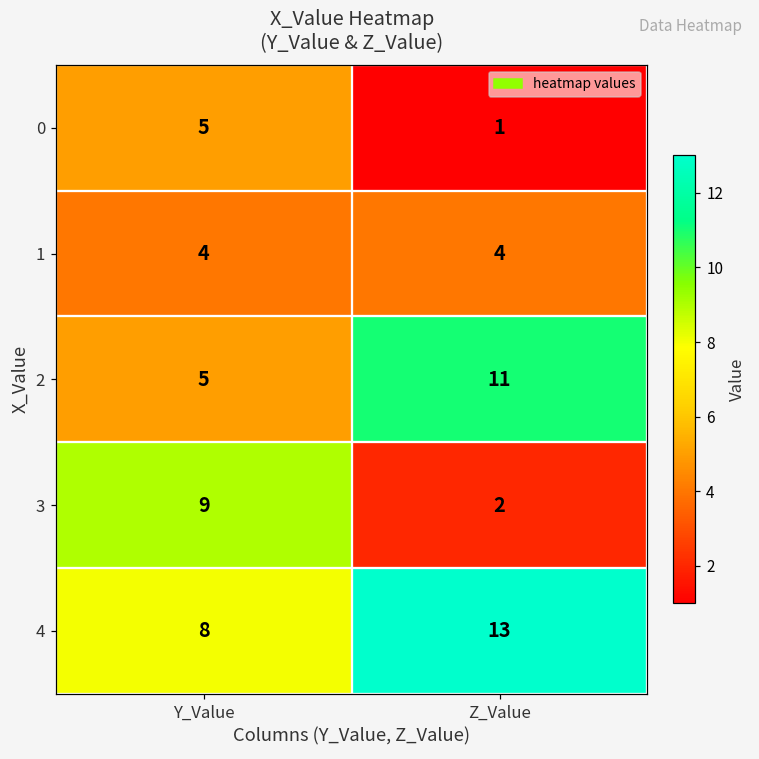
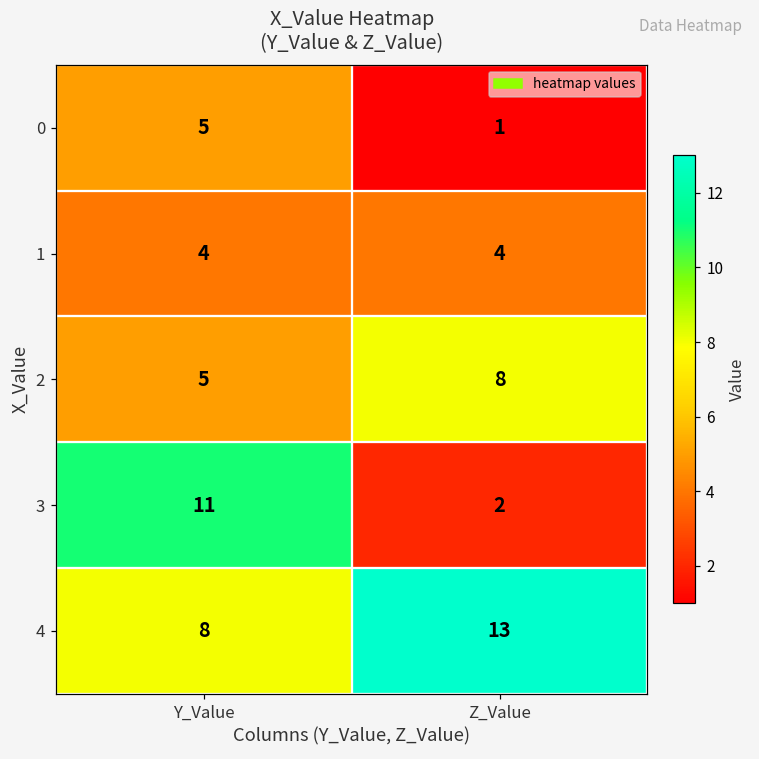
2, Z_Value: 11 -> 8
3, Y_Value: 9 -> 11
